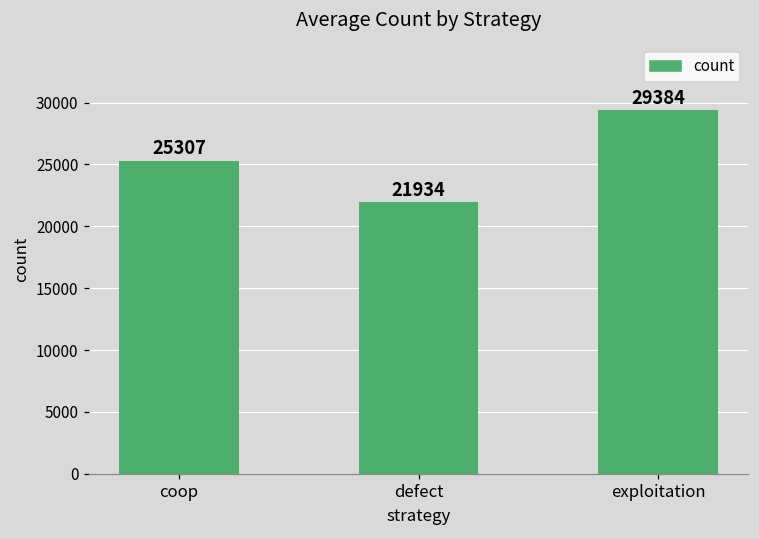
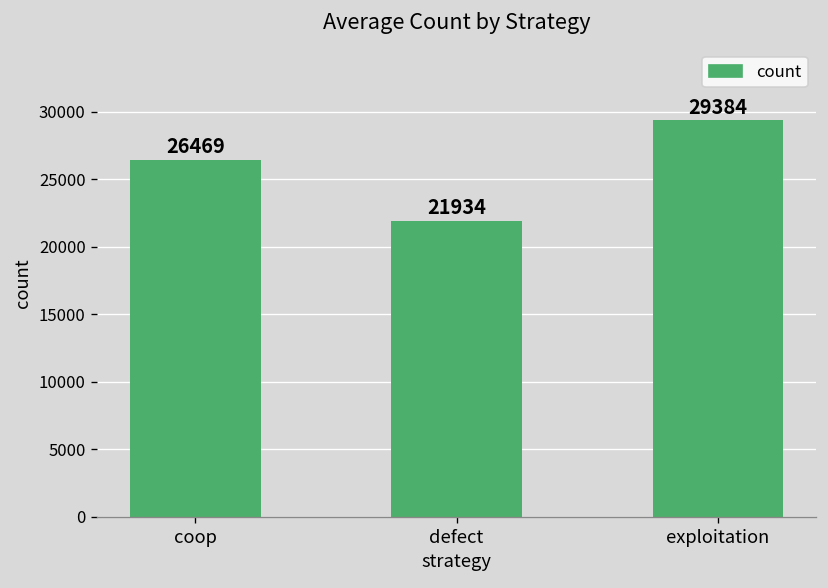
coop: 25307 -> 26469
